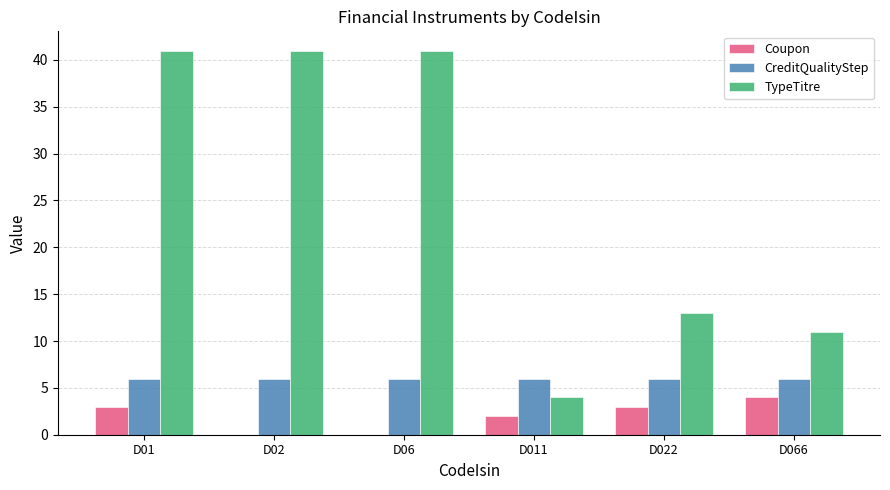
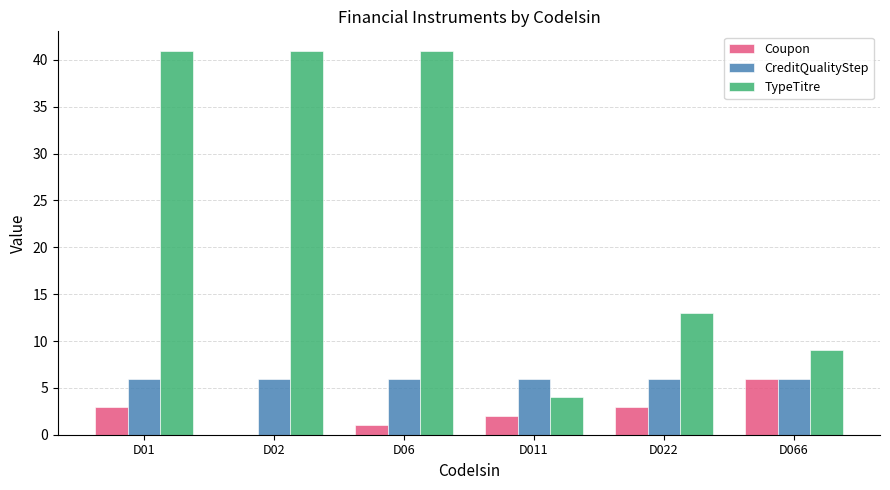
Coupon, D06: 0 -> 1
Coupon, D066: 4 -> 6
TypeTitre, D066: 11 -> 9
